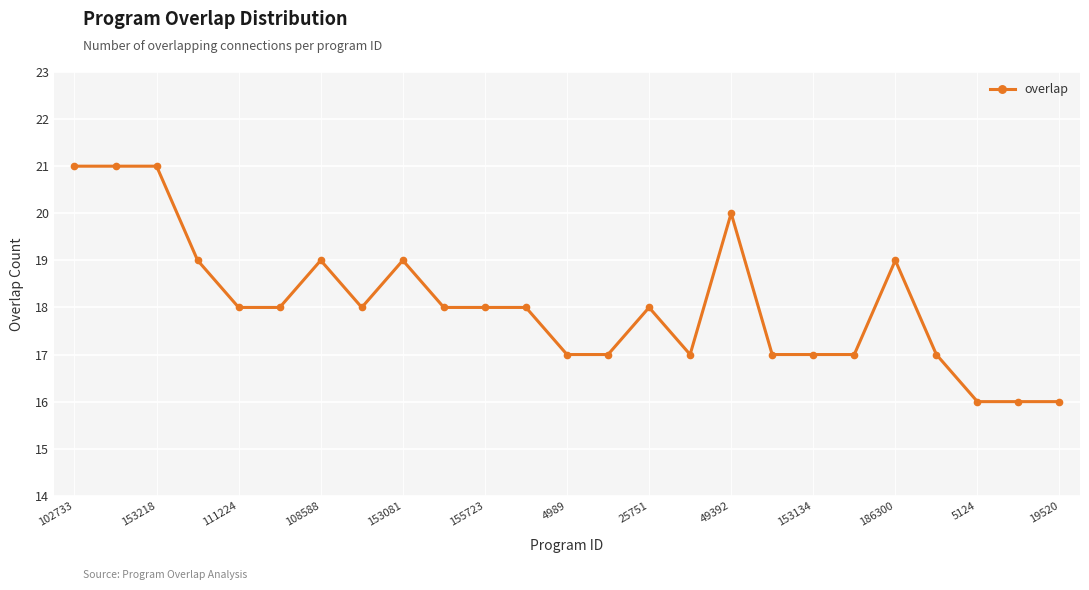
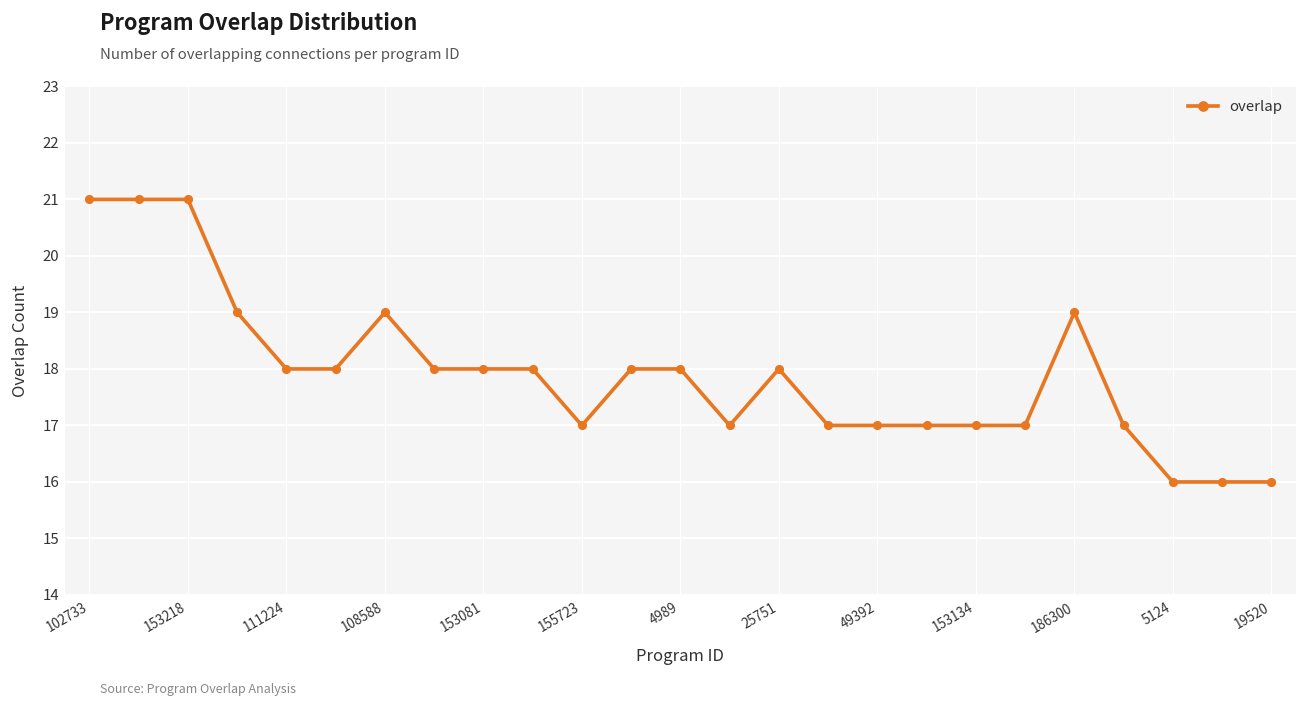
153081: 19 -> 18
155723: 18 -> 17
4989: 17 -> 18
49392: 20 -> 17
